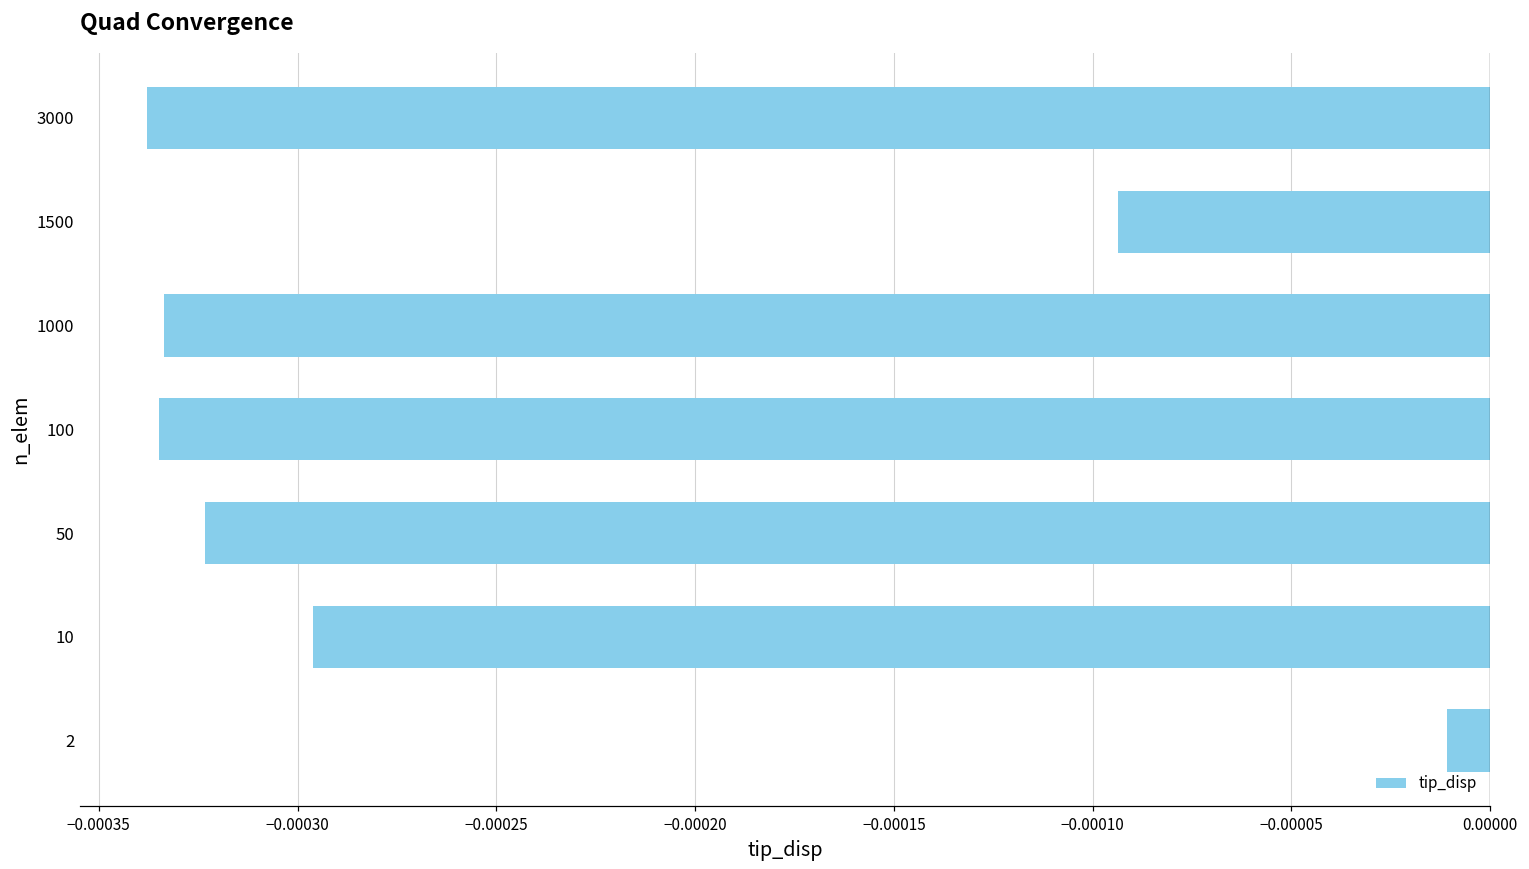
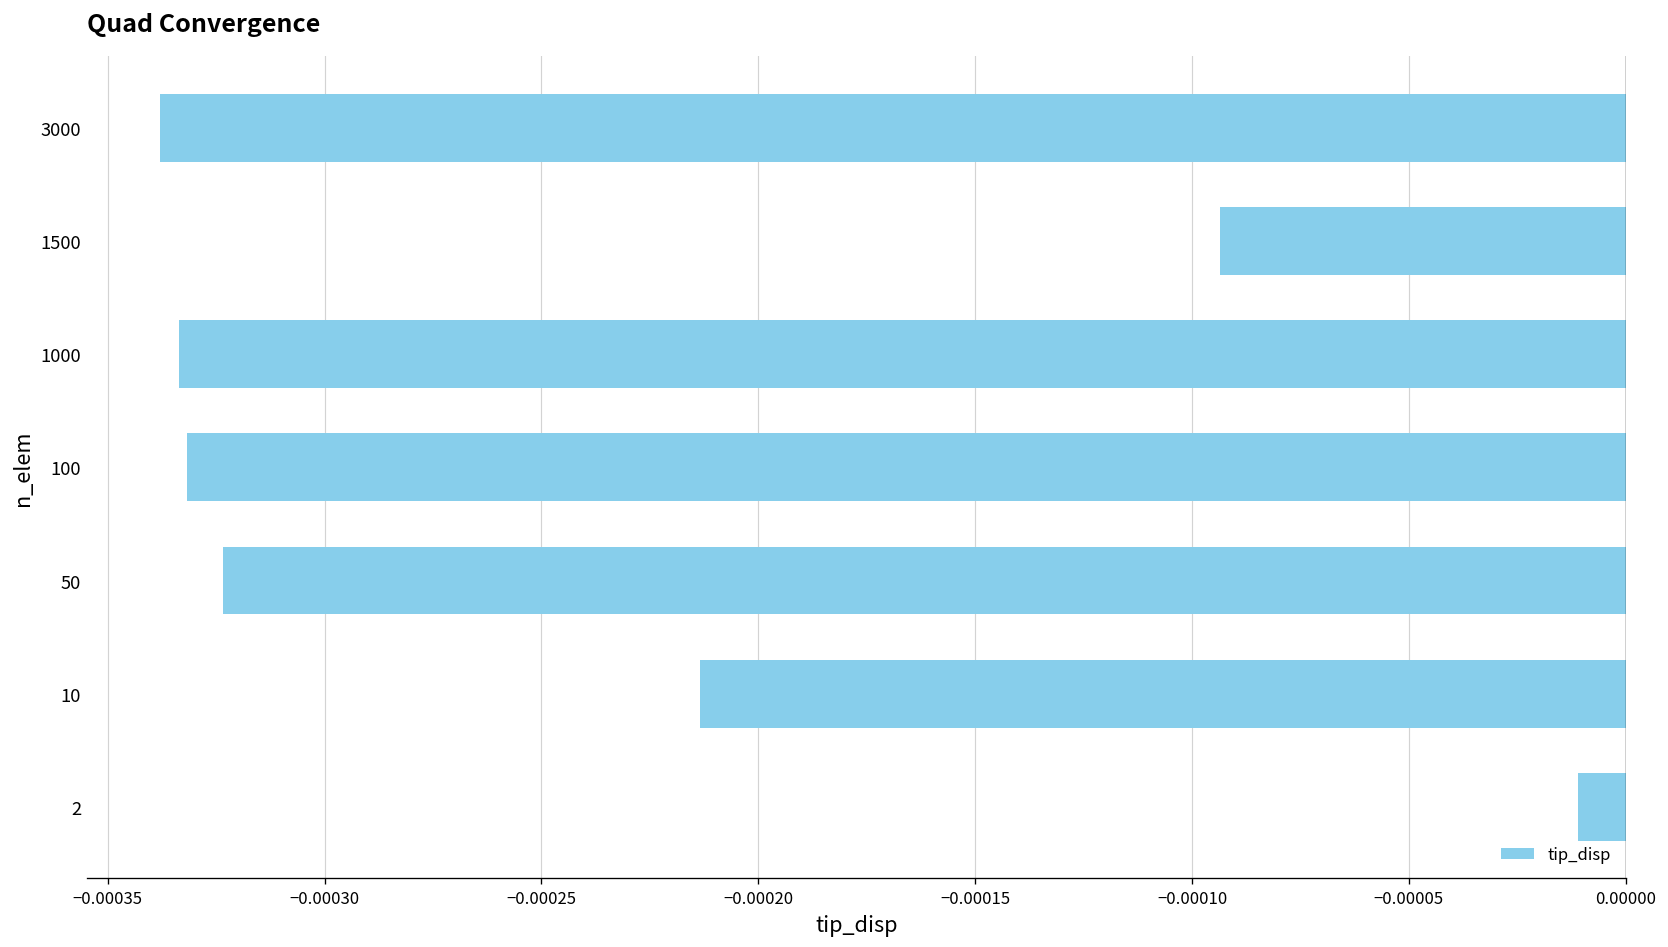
100: -0.000335 -> -0.000332
10: -0.000296 -> -0.000213
